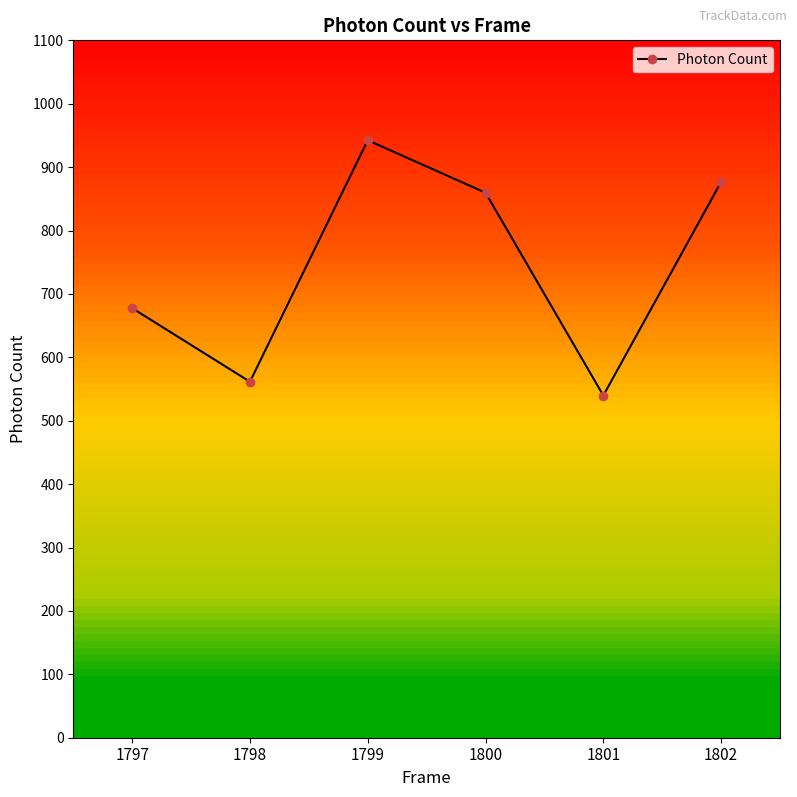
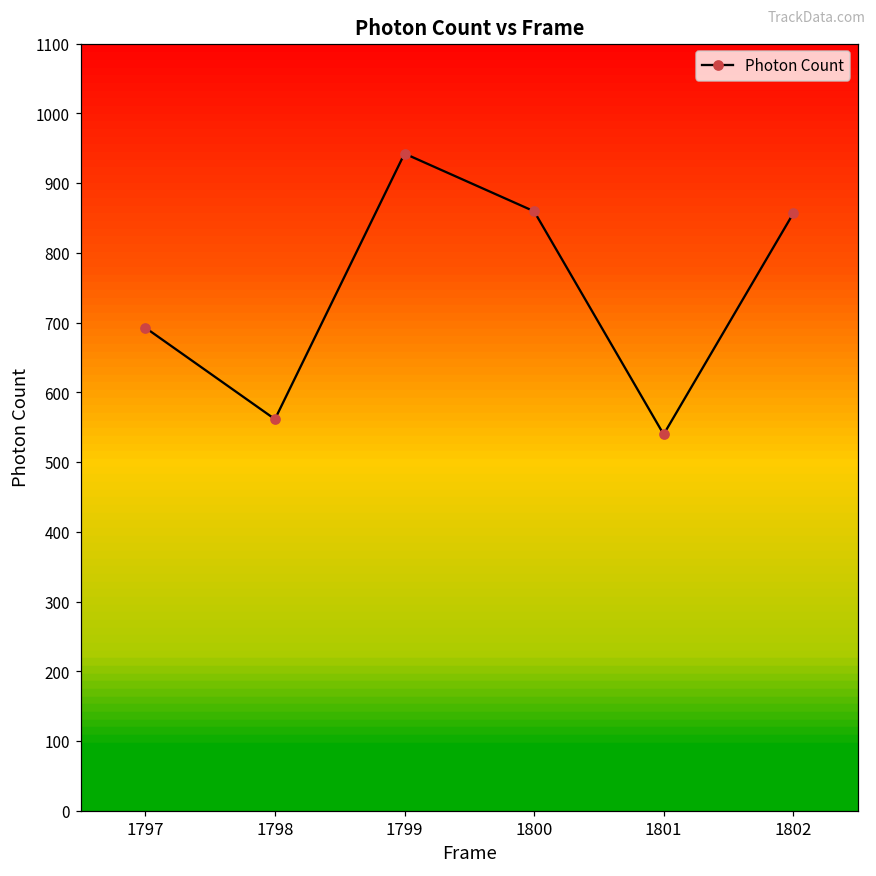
1797: 680 -> 690
1802: 880 -> 860
